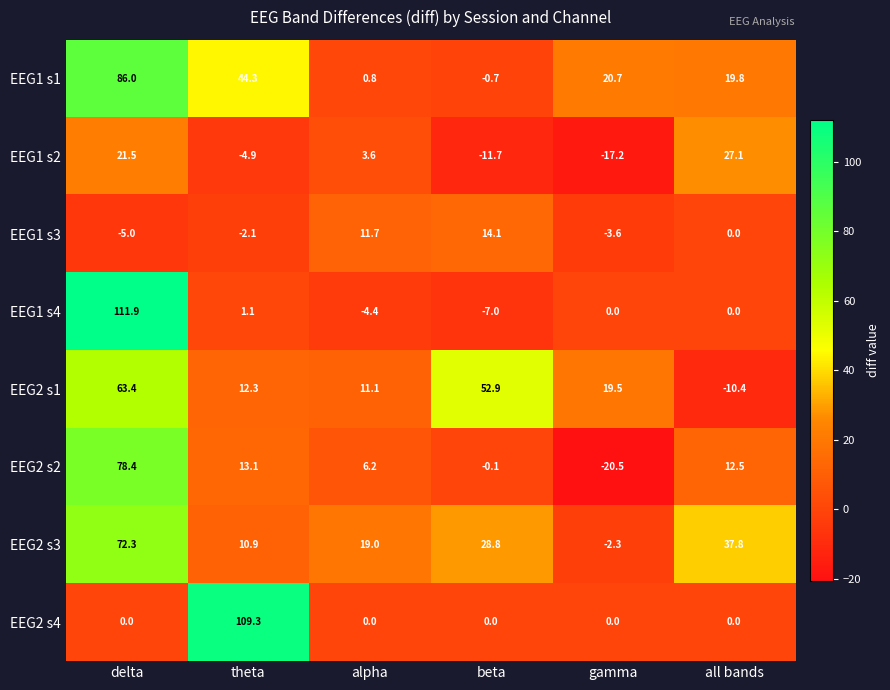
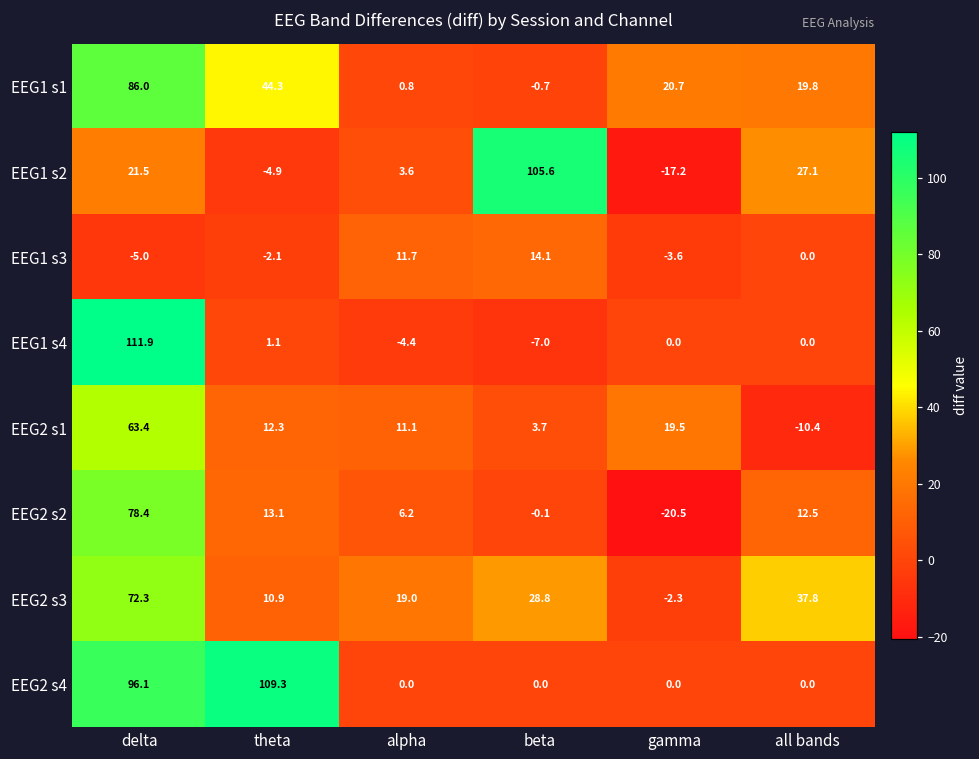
EEG1 s2, beta: -11.7 -> 105.6
EEG2 s1, beta: 52.9 -> 3.7
EEG2 s4, delta: 0.0 -> 96.1
